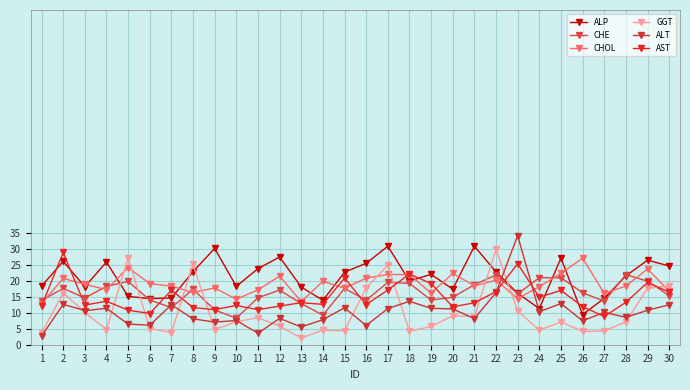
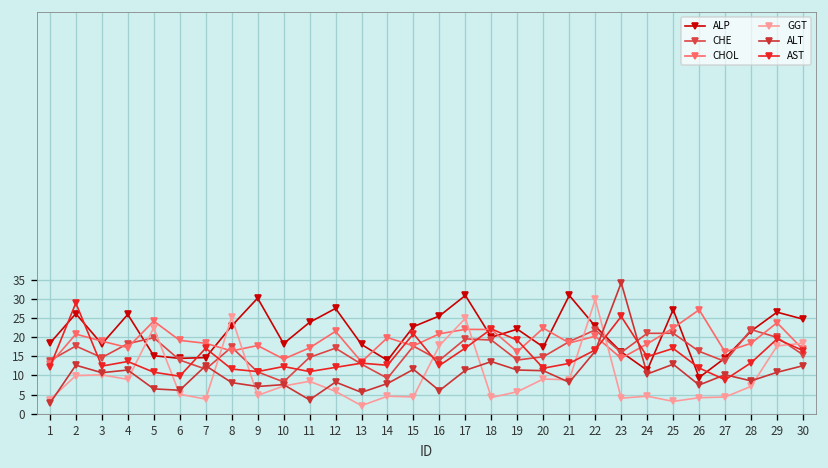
GGT, 2: 16 -> 10
GGT, 4: 5 -> 9
GGT, 5: 27 -> 22
GGT, 23: 11 -> 4
GGT, 25: 7 -> 3
